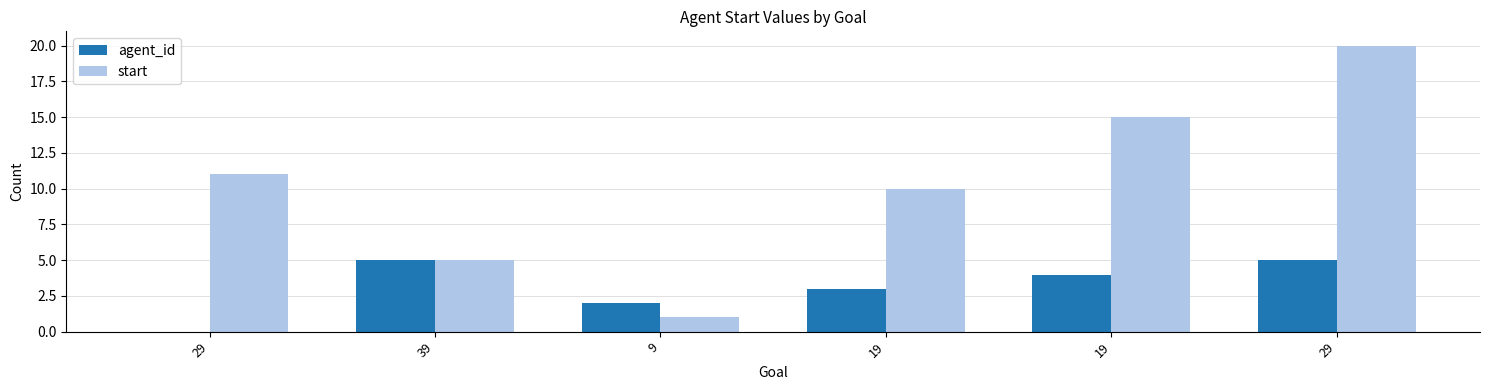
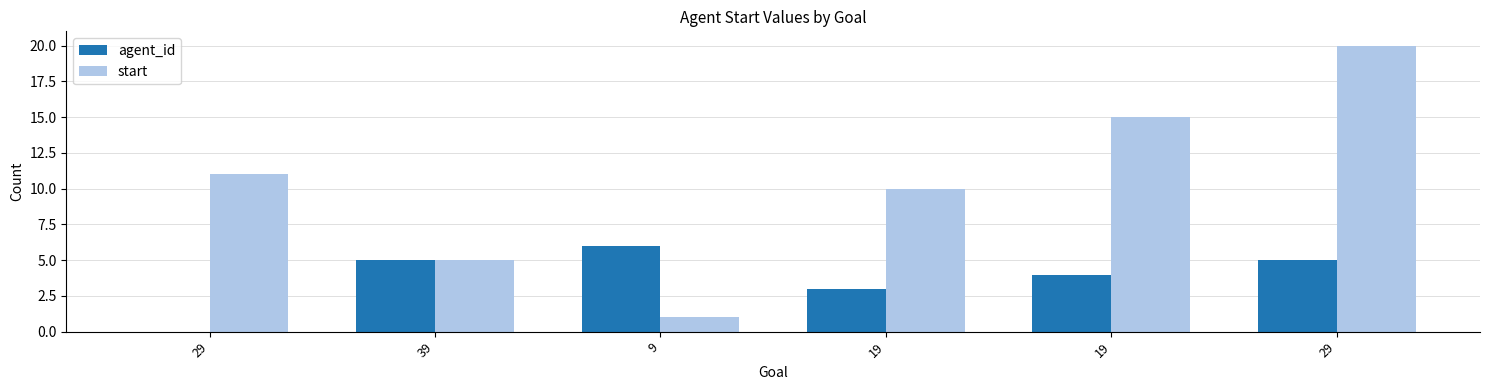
agent_id, 9: 2 -> 6
